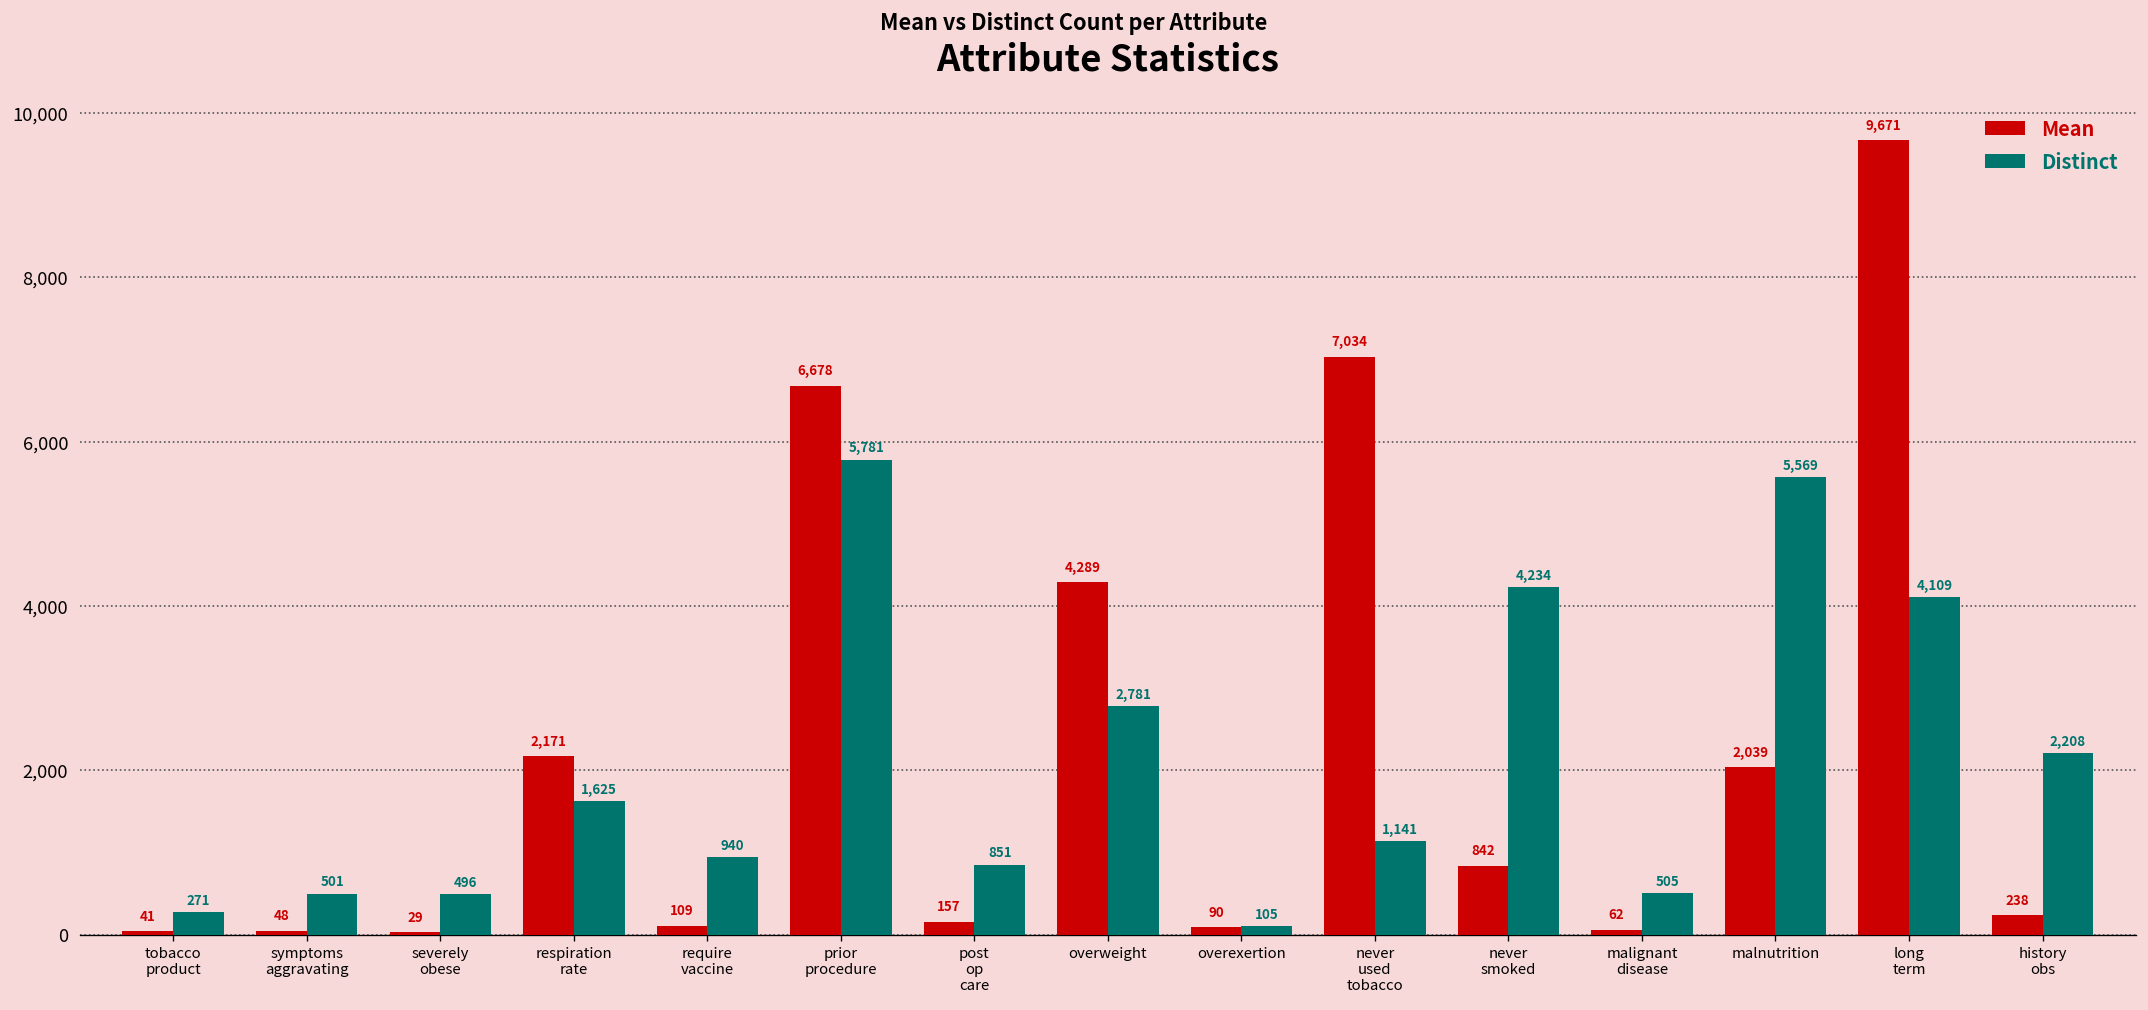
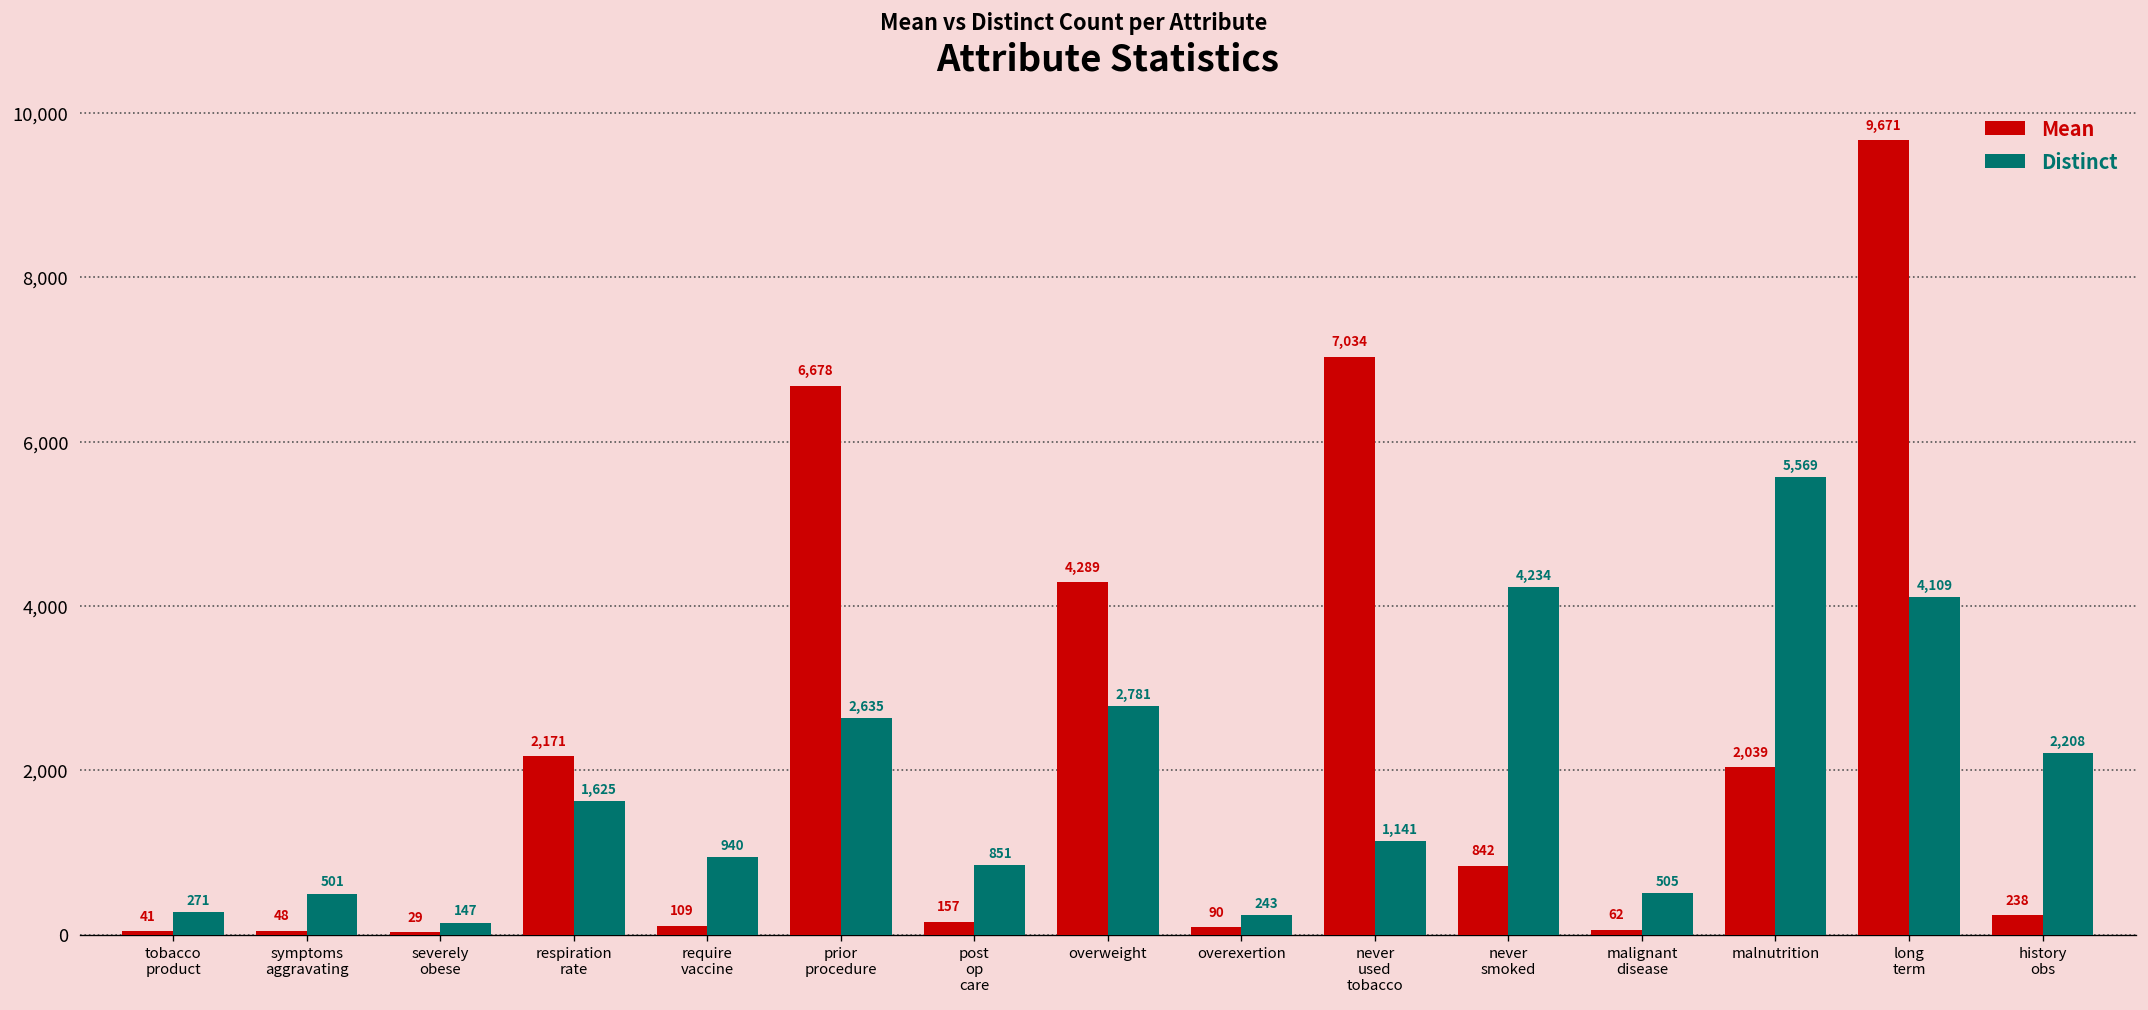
Distinct, severely obese: 496 -> 147
Distinct, prior procedure: 5,781 -> 2,635
Distinct, overexertion: 105 -> 243
